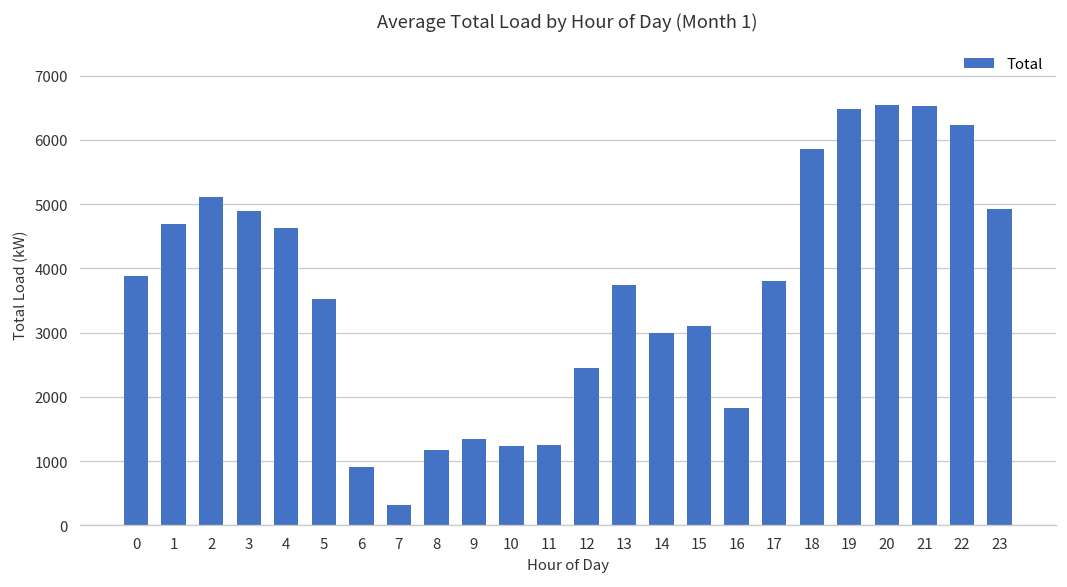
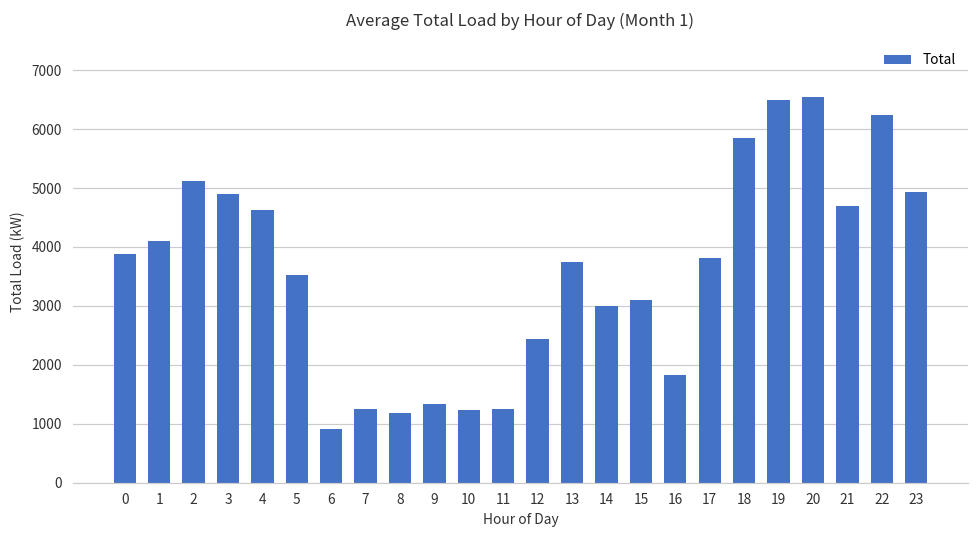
1: 4700 -> 4100
7: 300 -> 1200
21: 6500 -> 4700
